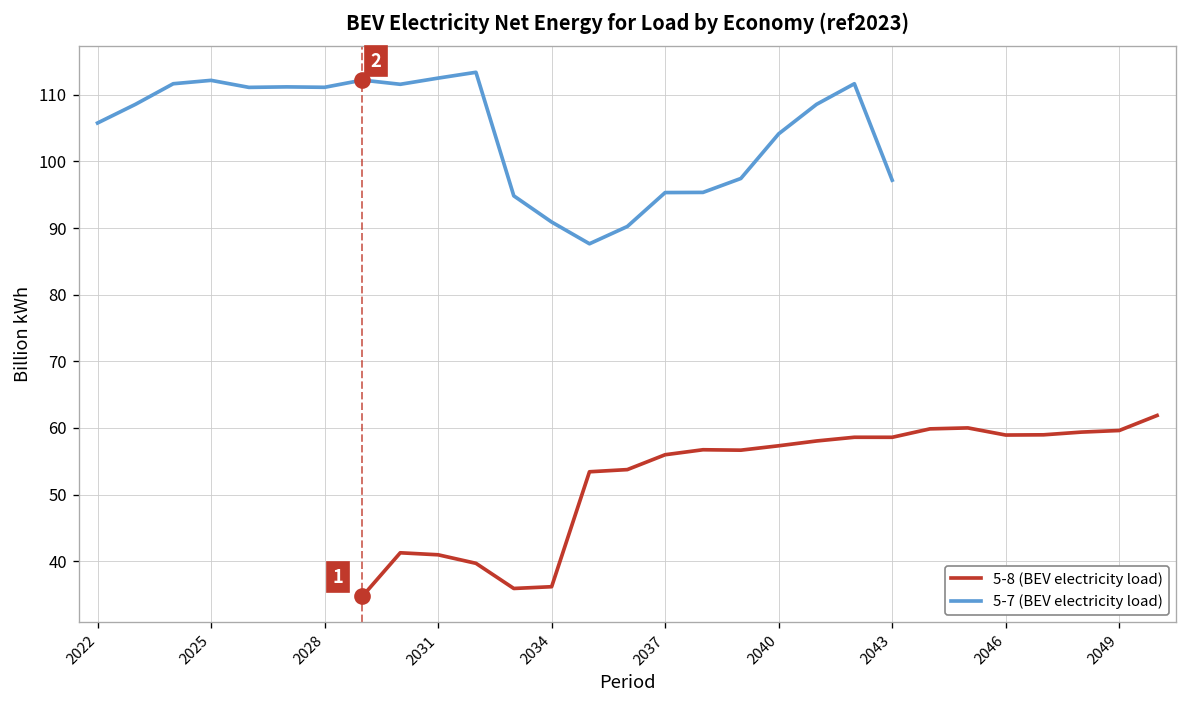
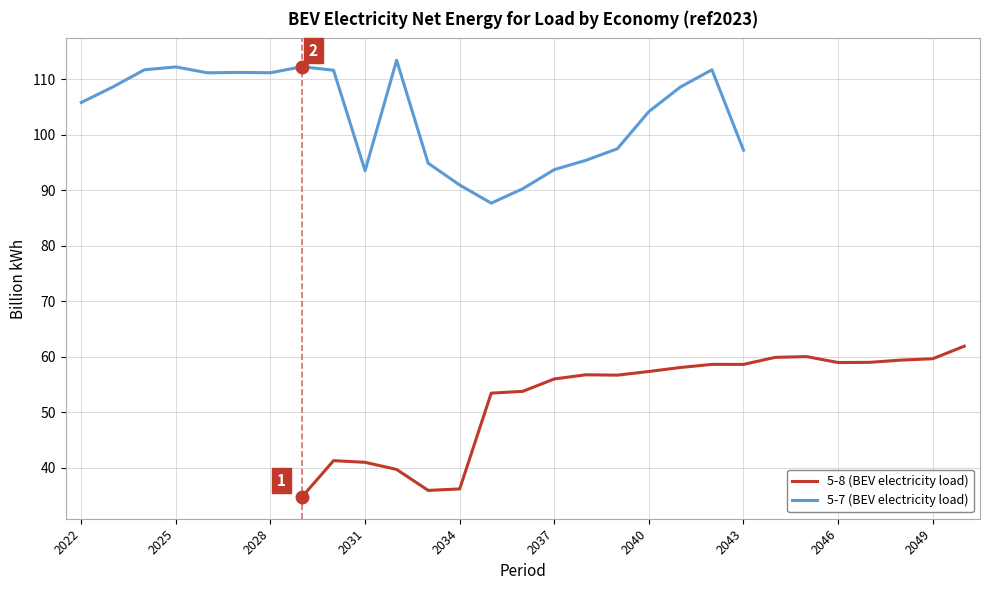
5-7 (BEV electricity load), 2031: 113 -> 93
5-7 (BEV electricity load), 2037: 95 -> 94
